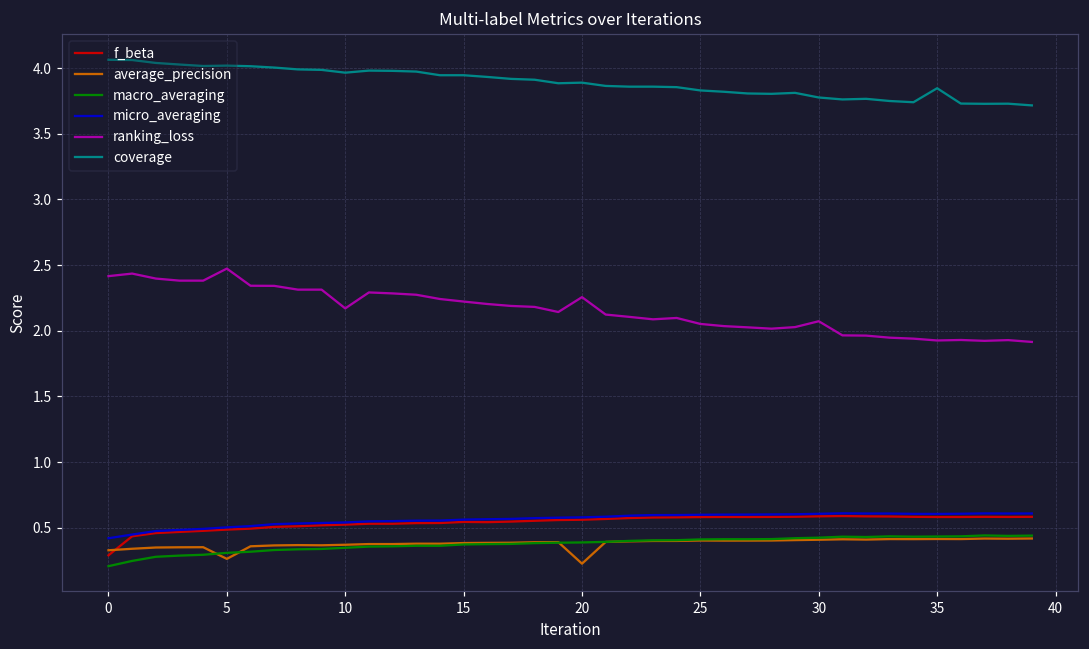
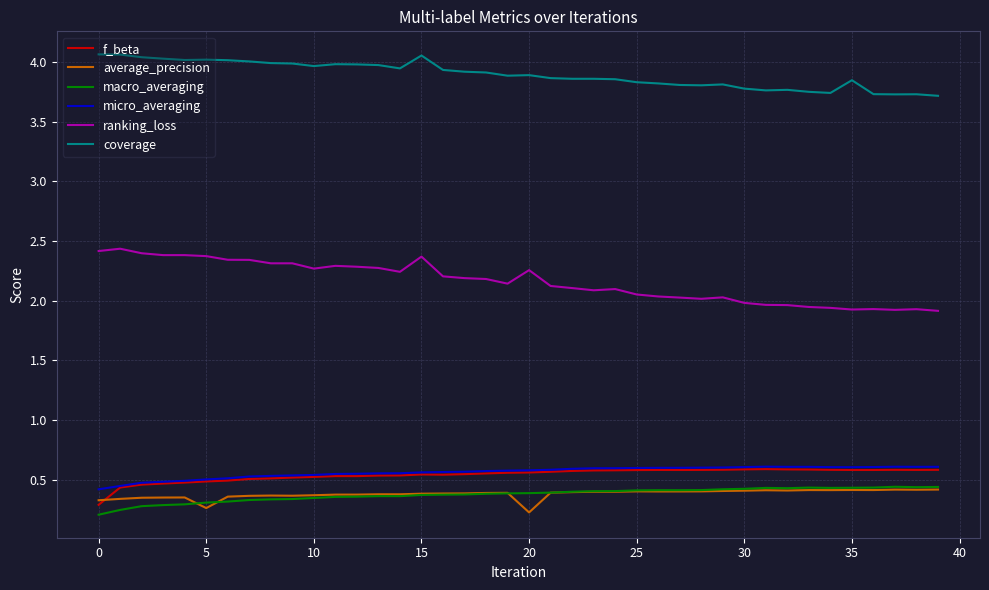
ranking_loss, 5: 2.47 -> 2.37
ranking_loss, 10: 2.17 -> 2.27
ranking_loss, 15: 2.22 -> 2.37
coverage, 15: 3.95 -> 4.05
ranking_loss, 30: 2.07 -> 1.98
